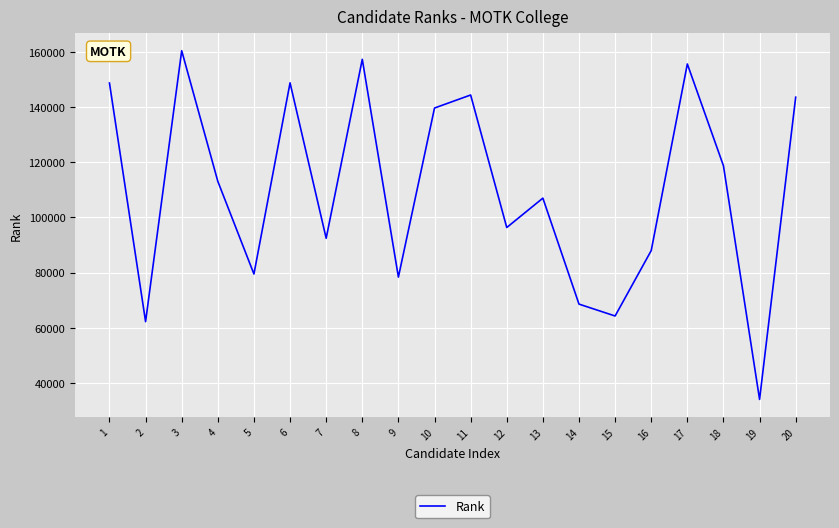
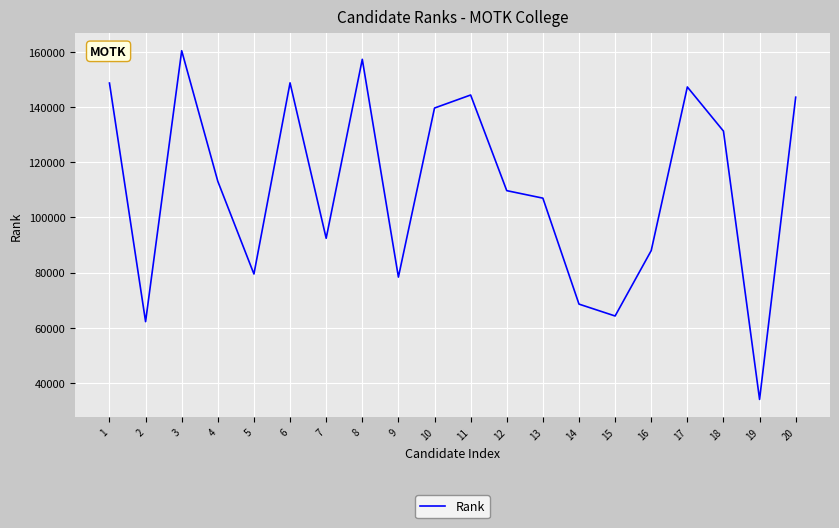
12: 96000 -> 110000
17: 156000 -> 147000
18: 119000 -> 131000
